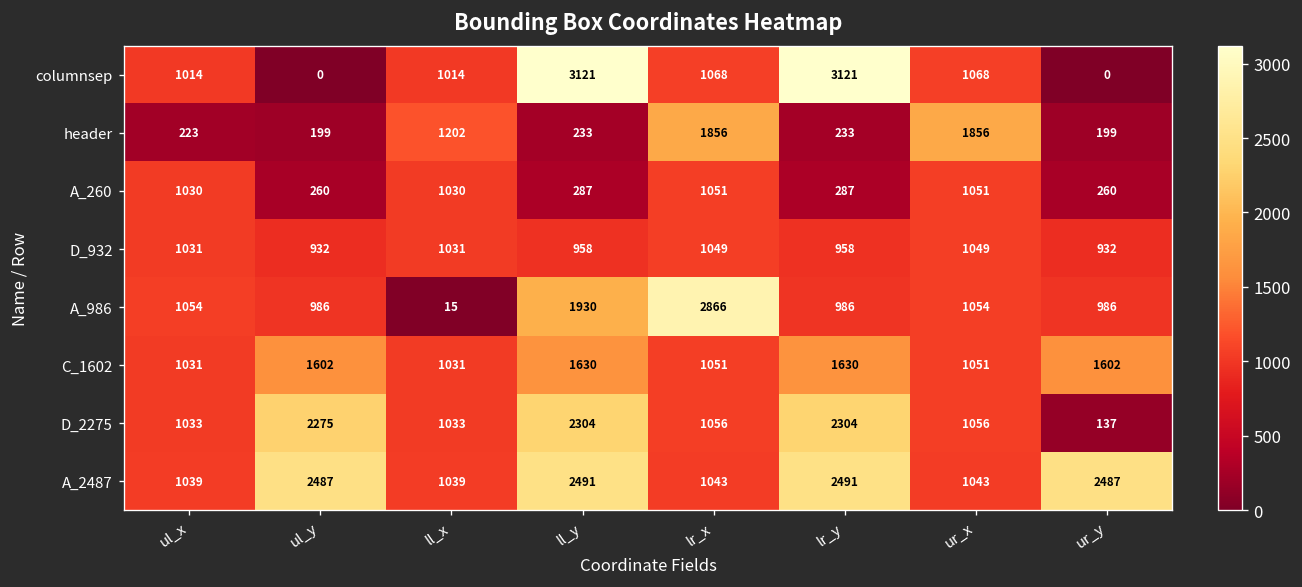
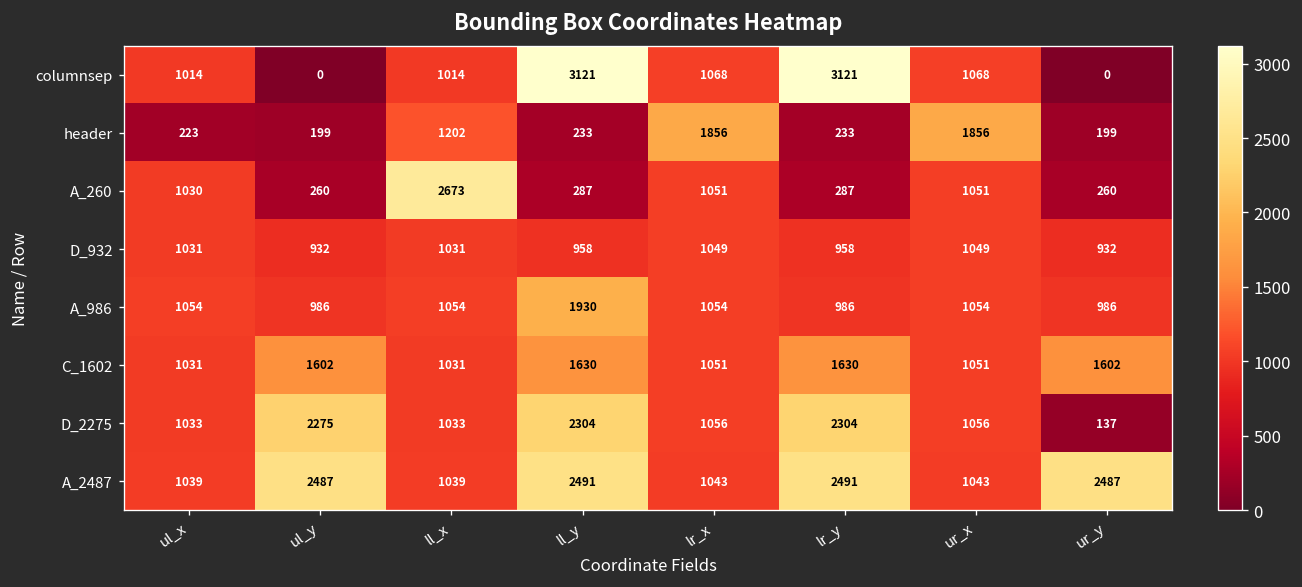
A_260, ll_x: 1030 -> 2673
A_986, ll_x: 15 -> 1054
A_986, lr_x: 2866 -> 1054
